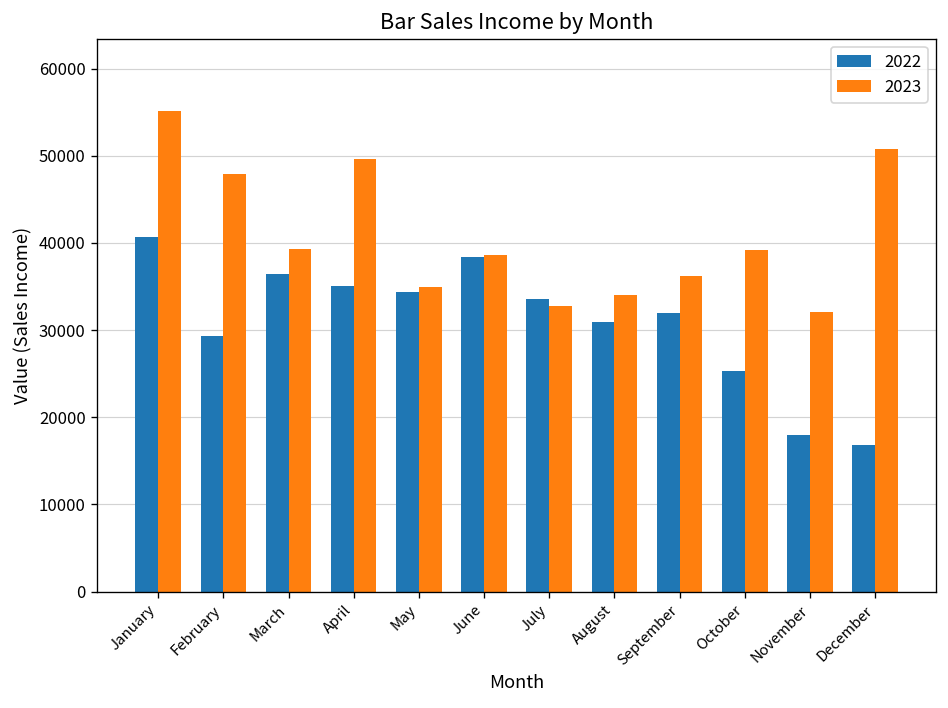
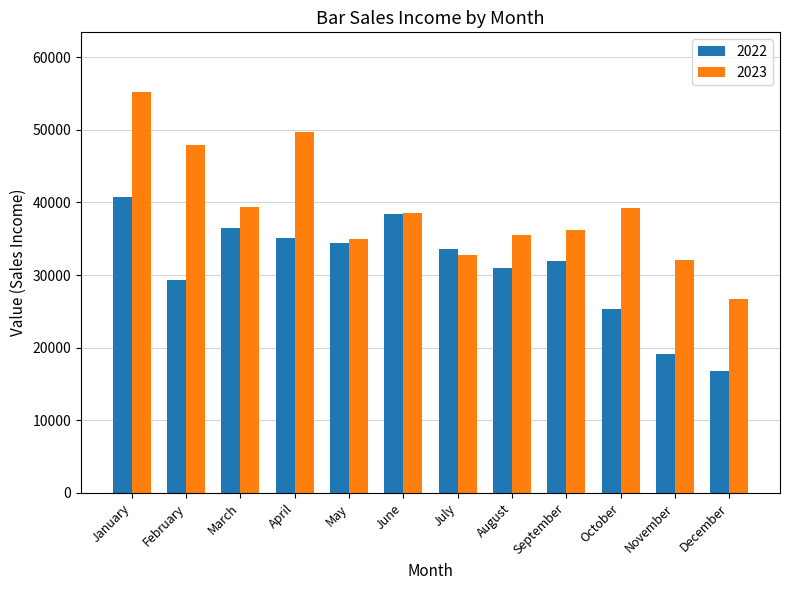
2023, August: 34000 -> 36000
2022, November: 18000 -> 19000
2023, December: 51000 -> 27000
